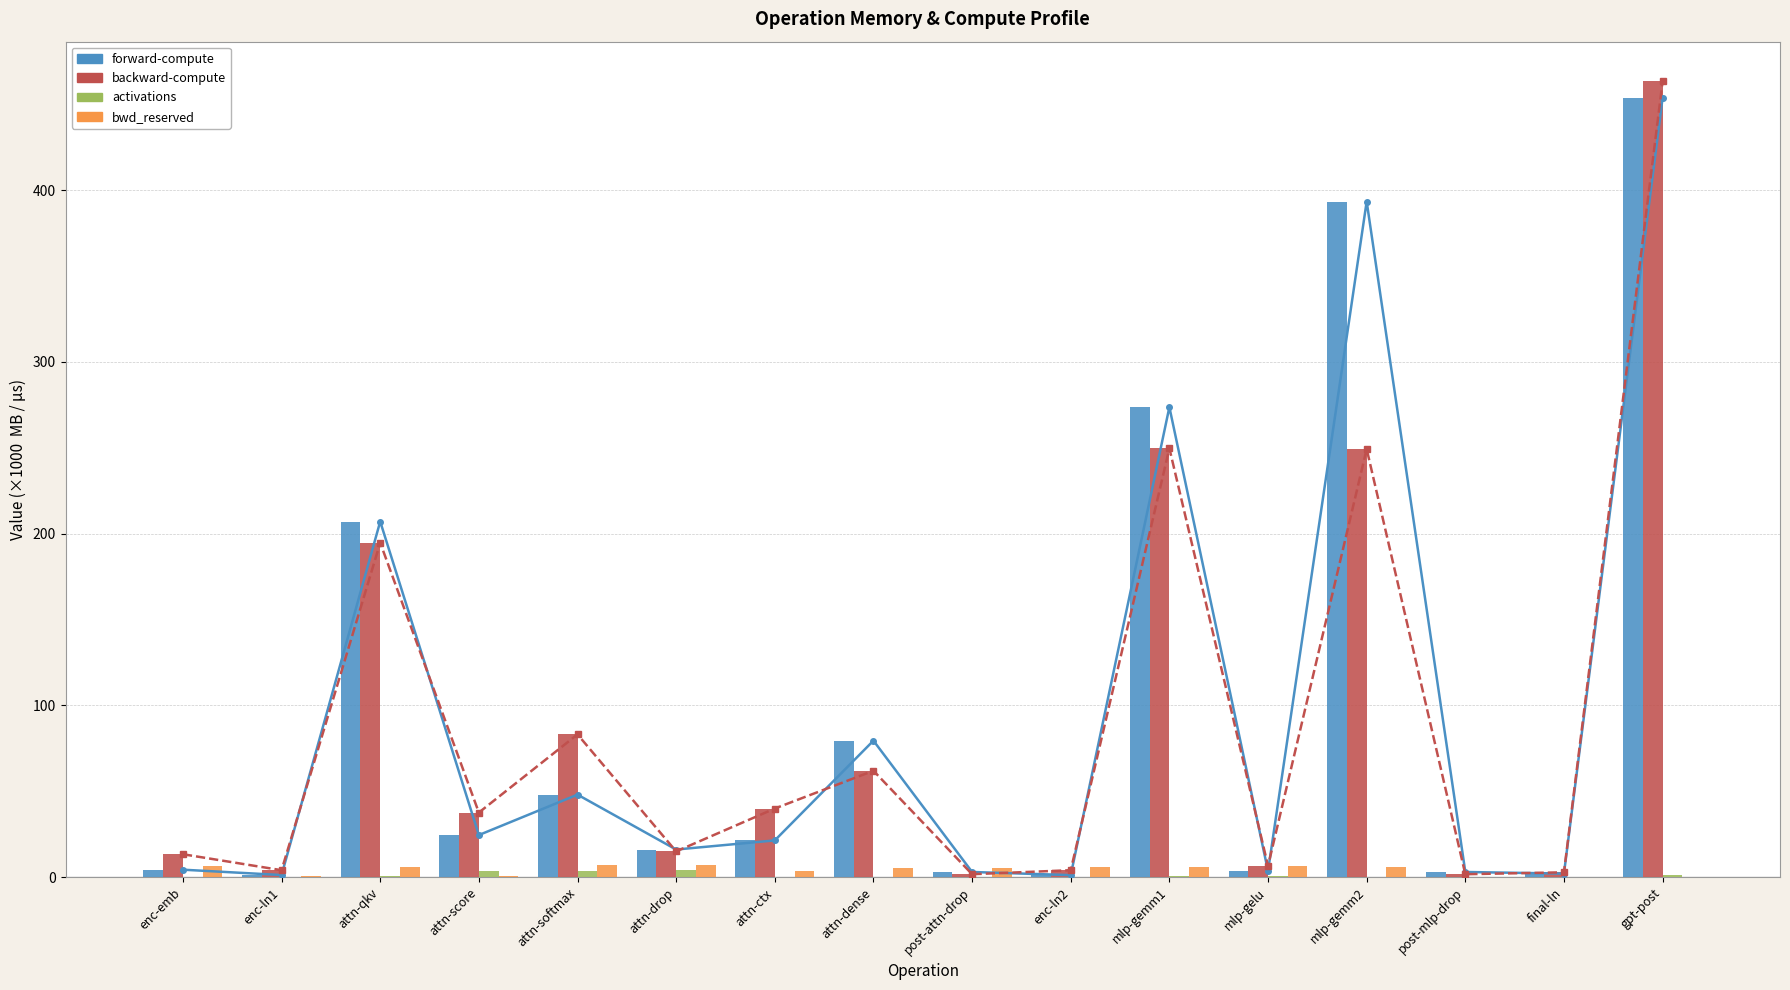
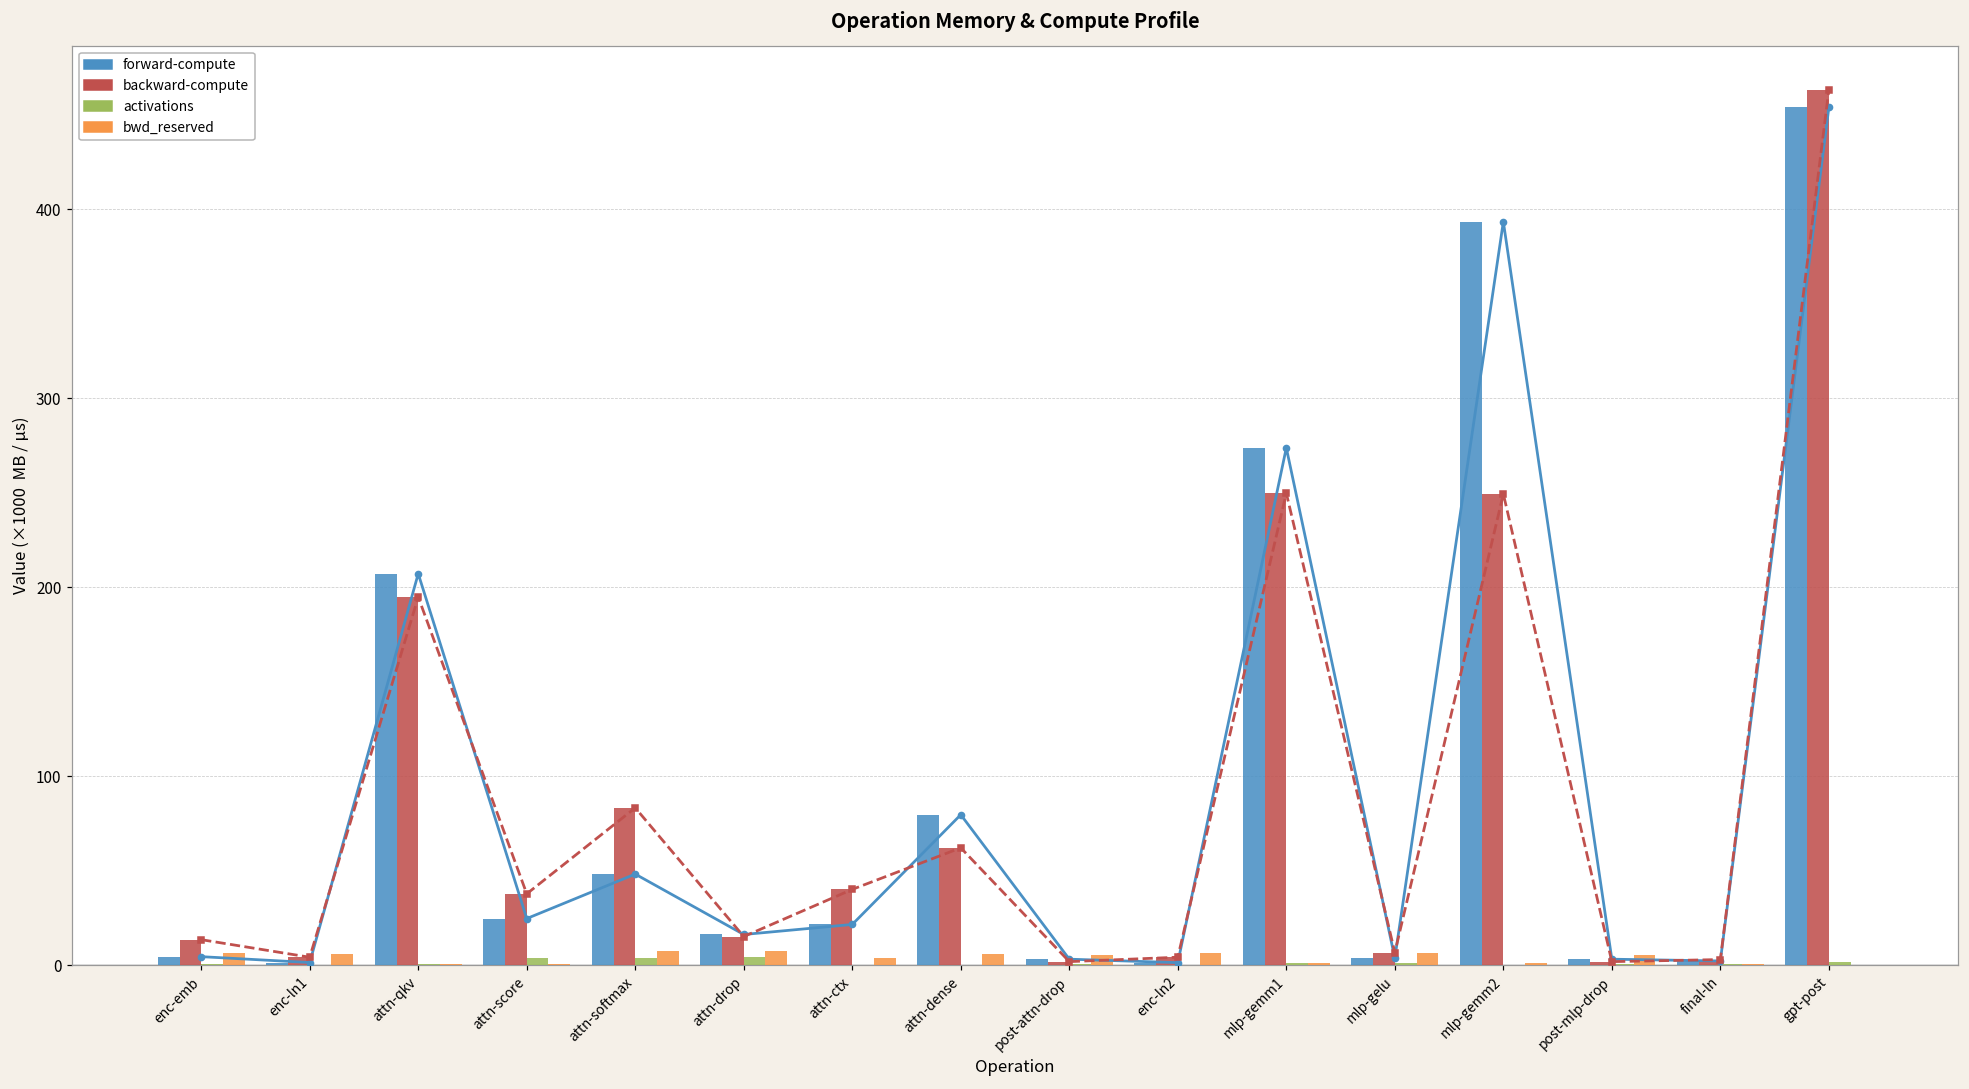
bwd_reserved, enc-ln1: 1 -> 6
bwd_reserved, attn-qkv: 6 -> 1
bwd_reserved, mlp-gemm1: 6 -> 1
bwd_reserved, mlp-gemm2: 6 -> 1
bwd_reserved, post-mlp-drop: 0 -> 5
